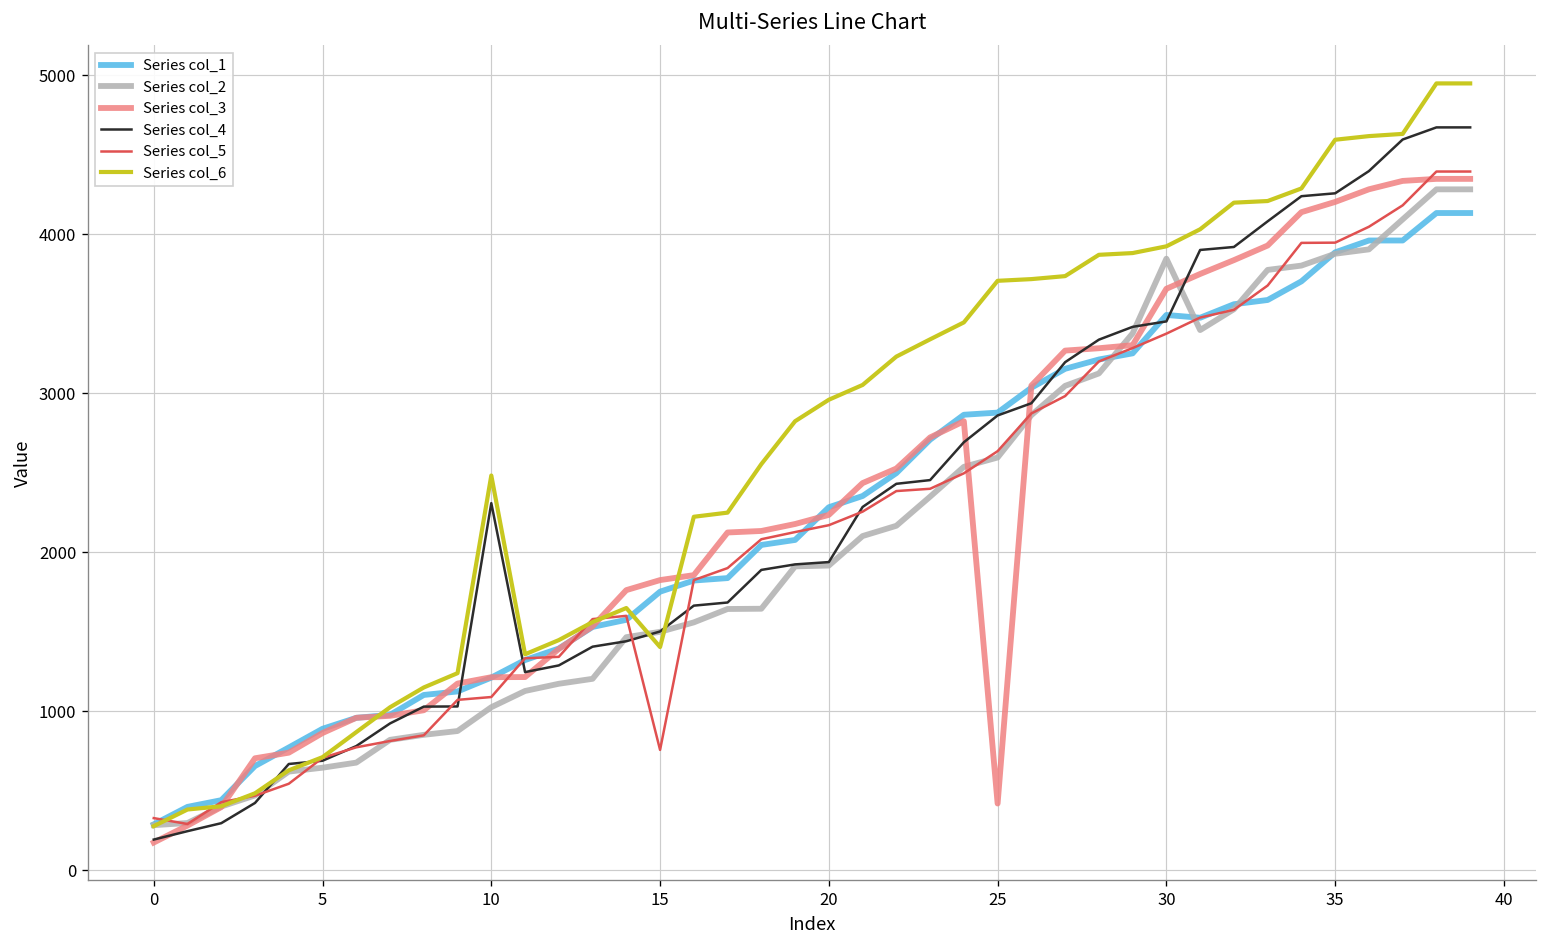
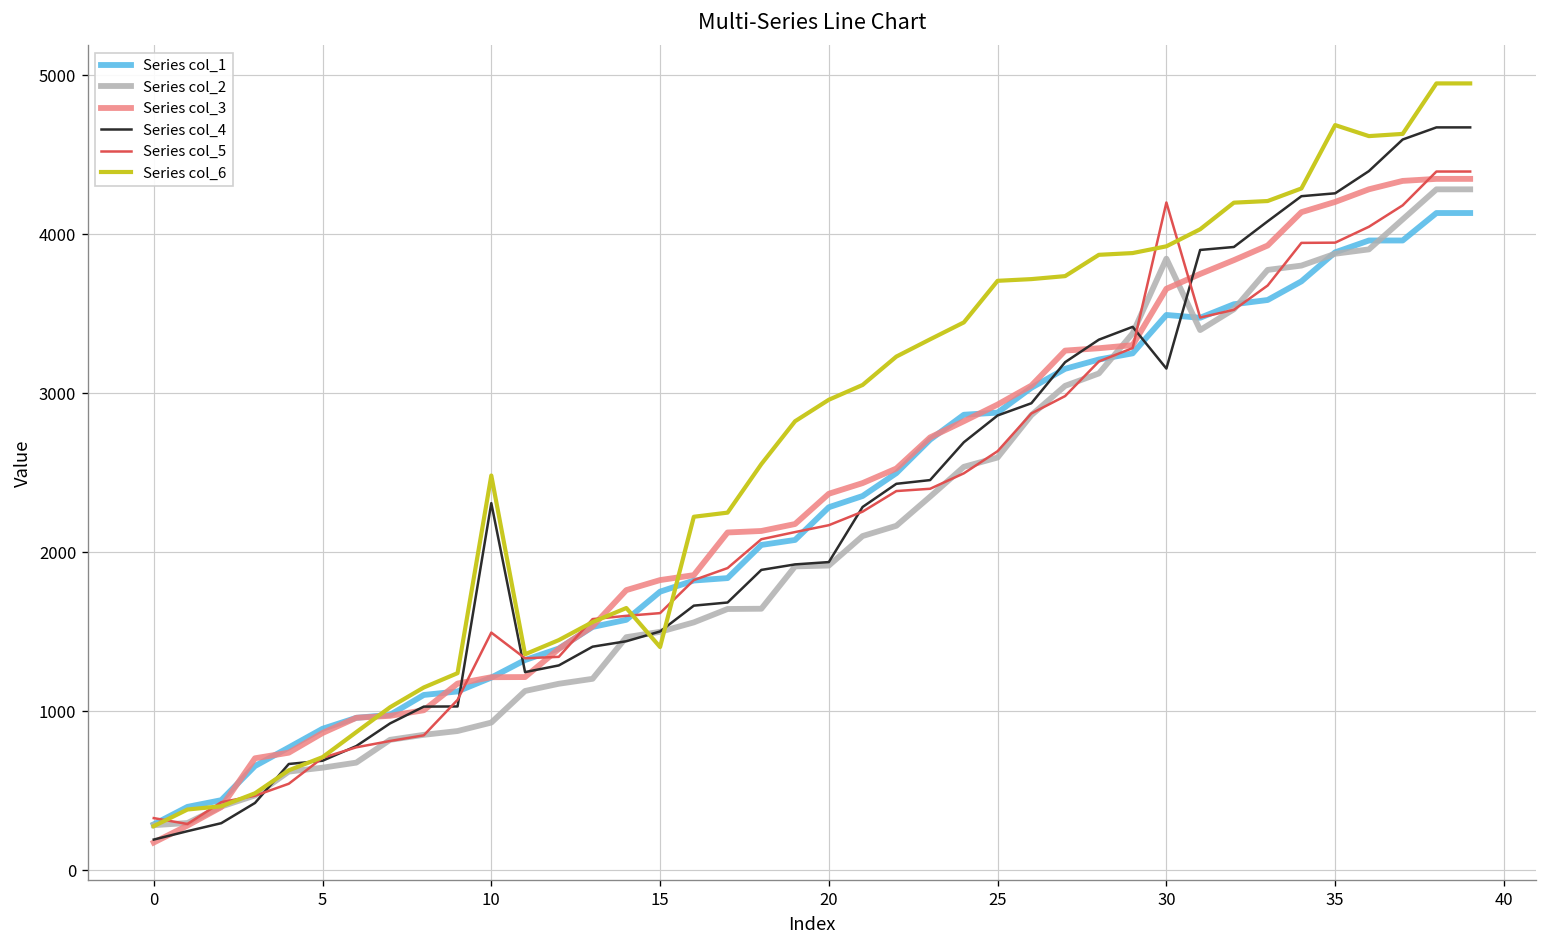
Series col_2, 10: 1030 -> 930
Series col_5, 10: 1090 -> 1490
Series col_5, 15: 760 -> 1620
Series col_3, 20: 2240 -> 2370
Series col_3, 25: 420 -> 2930
Series col_4, 30: 3450 -> 3160
Series col_5, 30: 3380 -> 4200
Series col_6, 35: 4590 -> 4690
